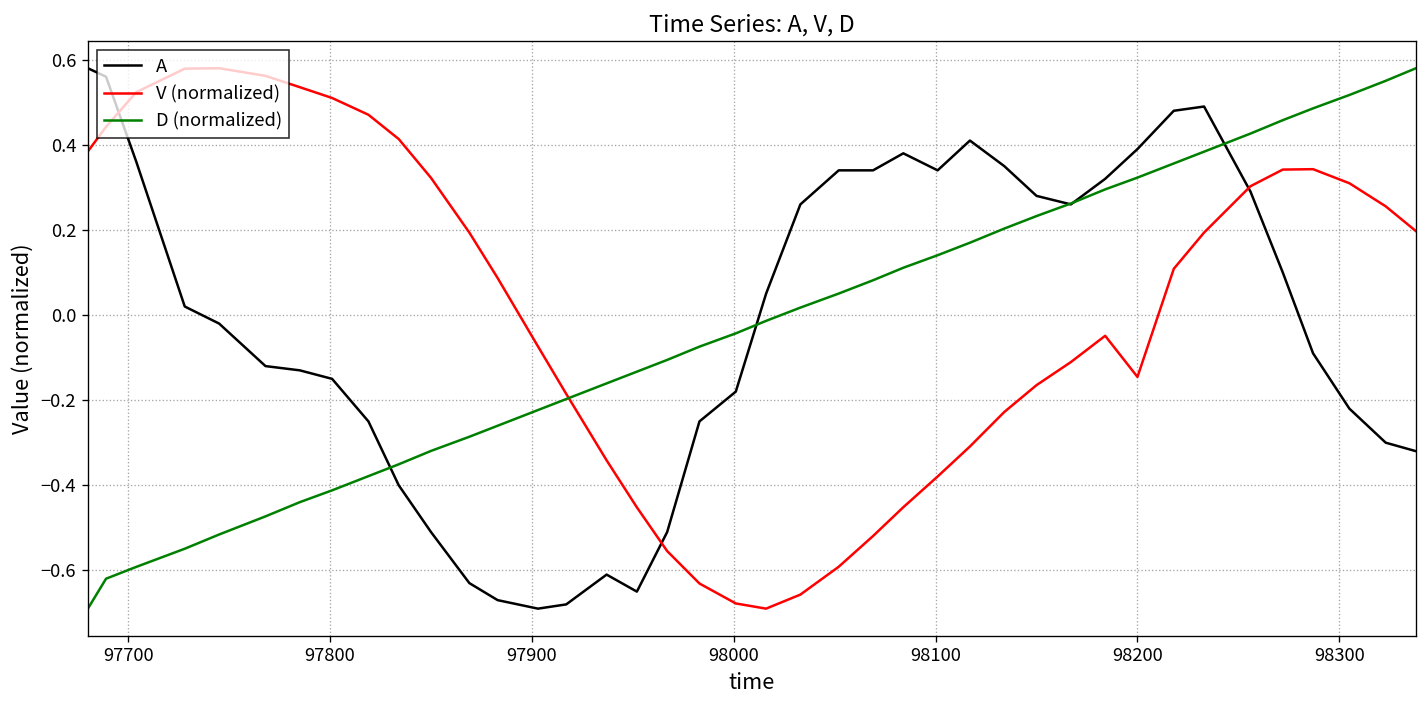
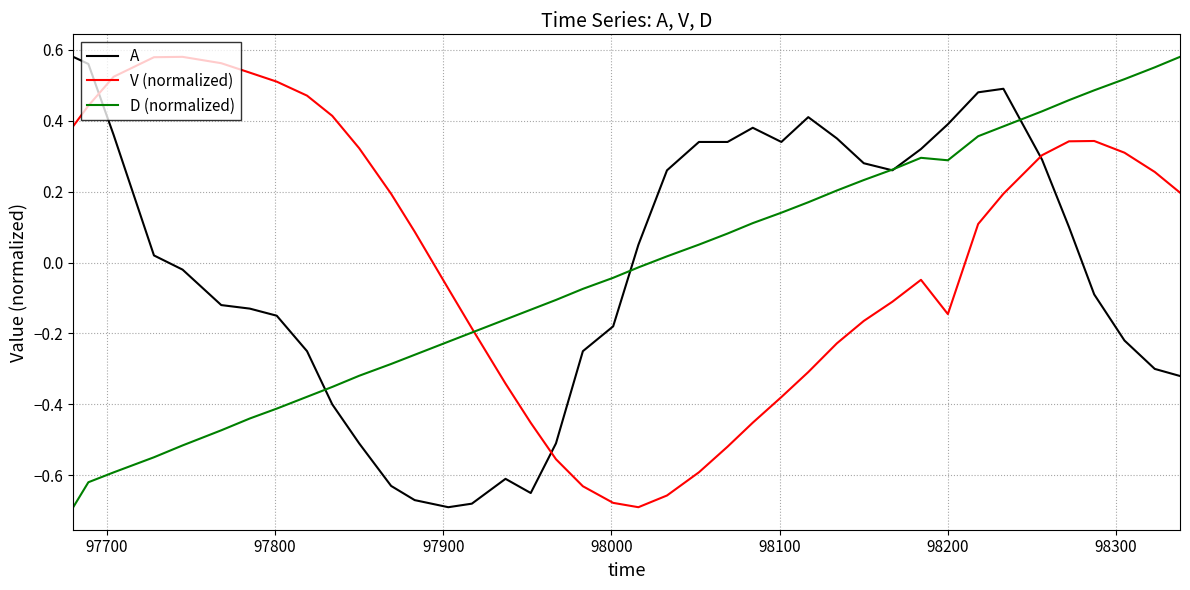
D (normalized), 98200: 0.32 -> 0.29
